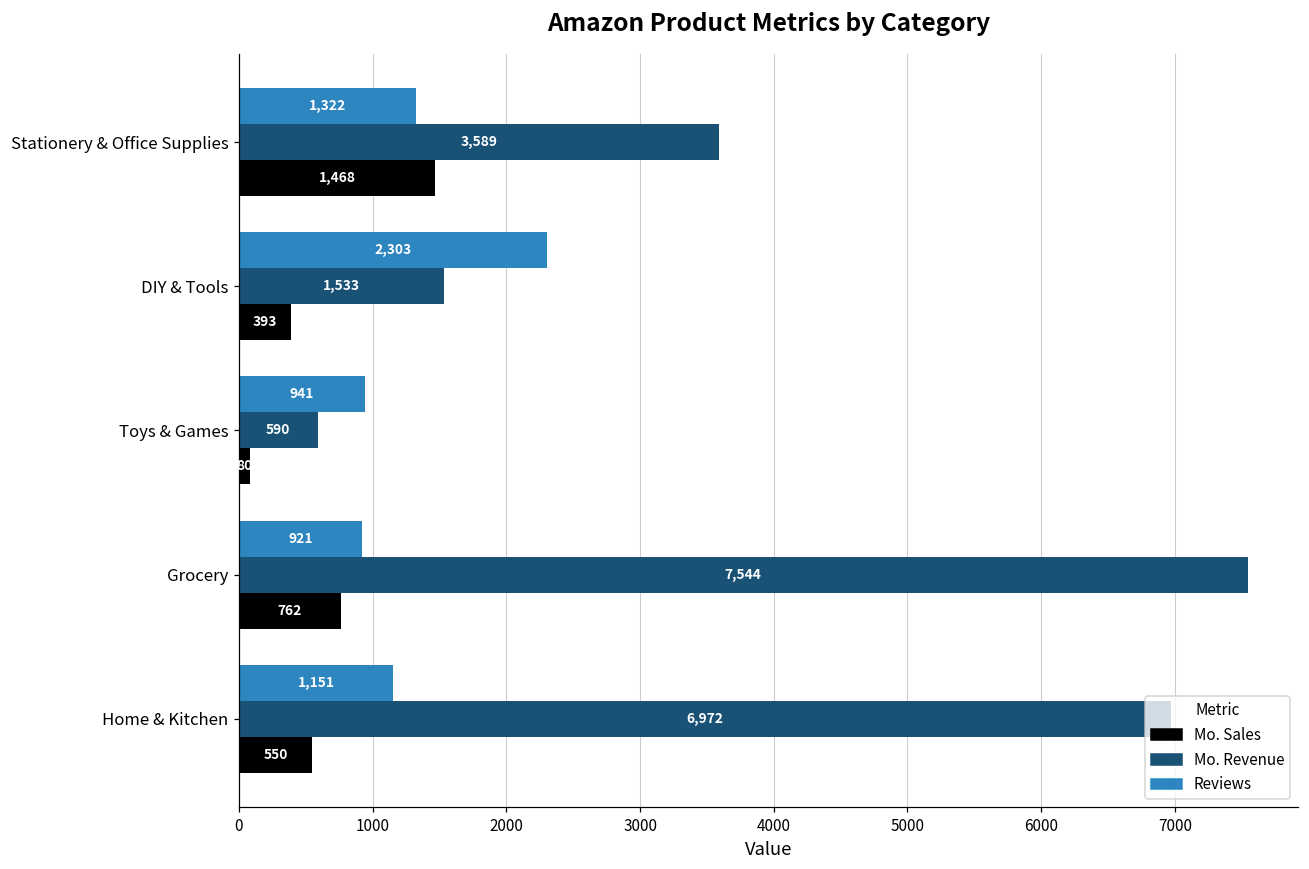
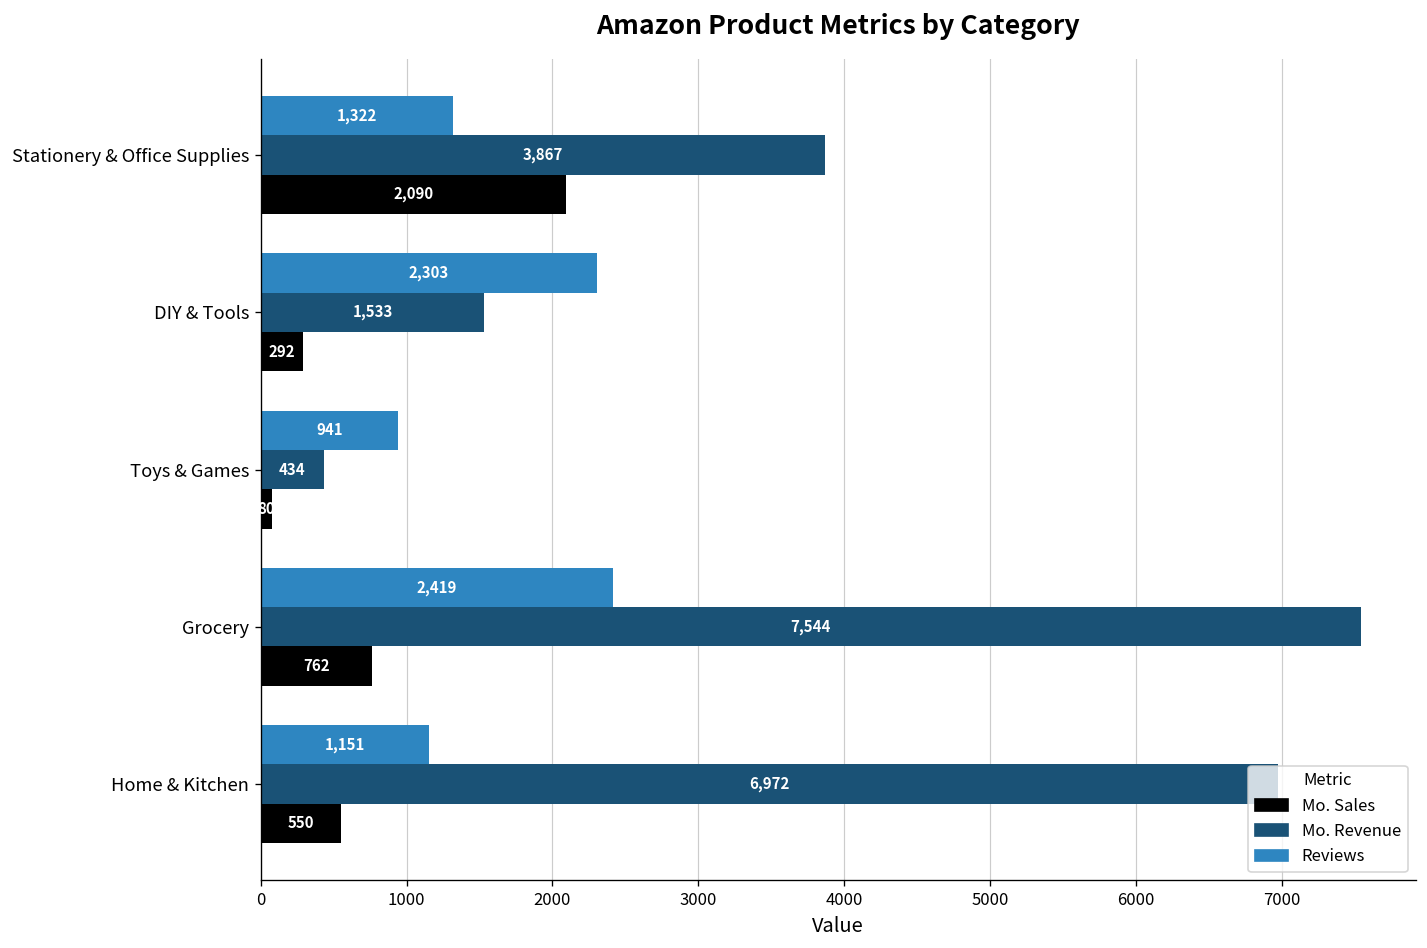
Mo. Revenue, Stationery & Office Supplies: 3,589 -> 3,867
Mo. Sales, Stationery & Office Supplies: 1,468 -> 2,090
Mo. Sales, DIY & Tools: 393 -> 292
Mo. Revenue, Toys & Games: 590 -> 434
Reviews, Grocery: 921 -> 2,419
